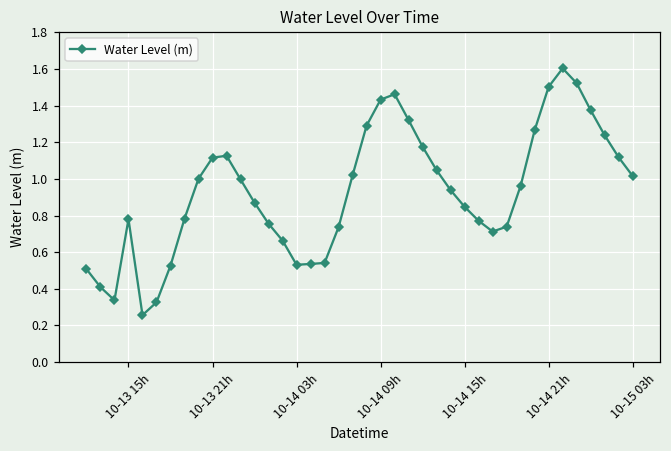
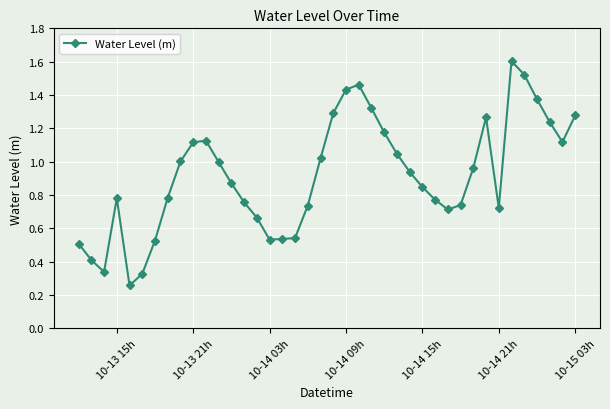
10-14 21h: 1.50 -> 0.72
10-15 03h: 1.02 -> 1.28
